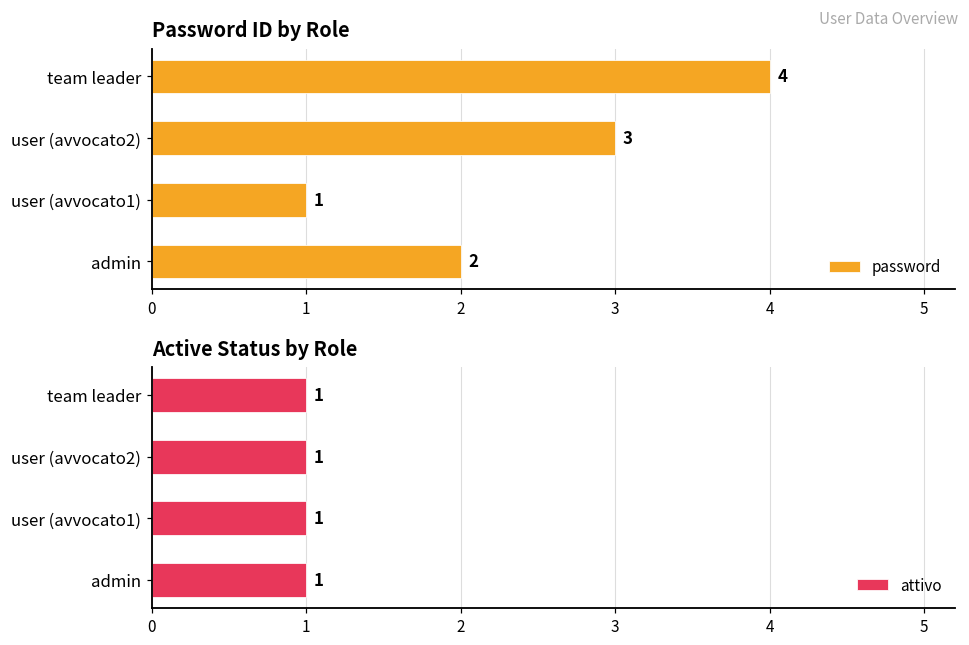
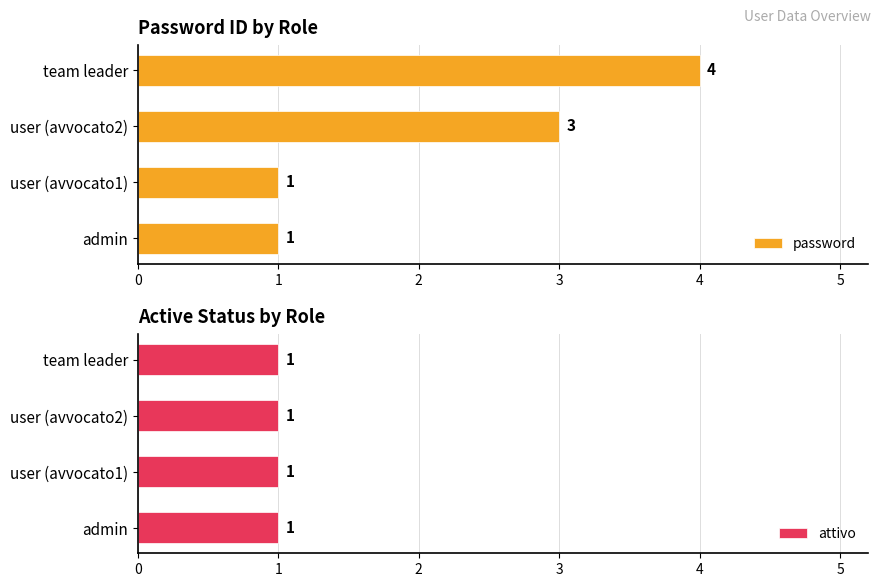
Password ID by Role, admin: 2 -> 1
